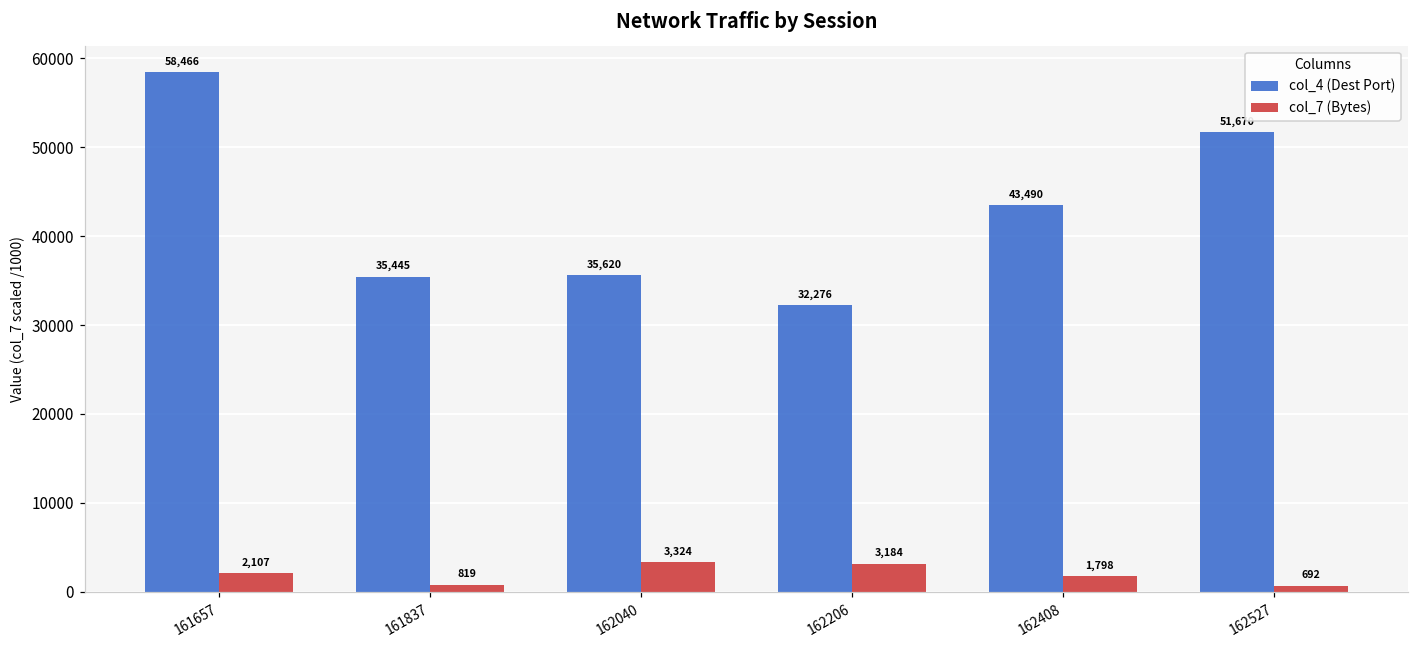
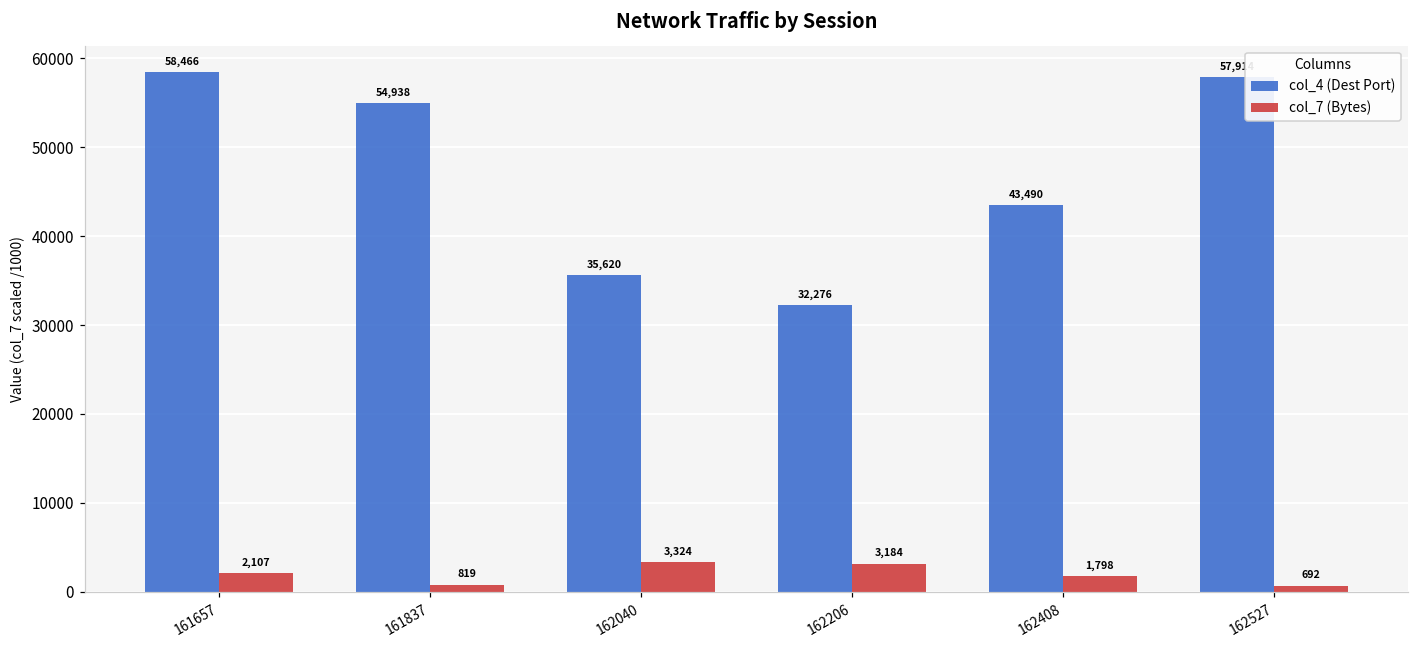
col_4 (Dest Port), 161837: 35,445 -> 54,938
col_4 (Dest Port), 162527: 52000 -> 58000
